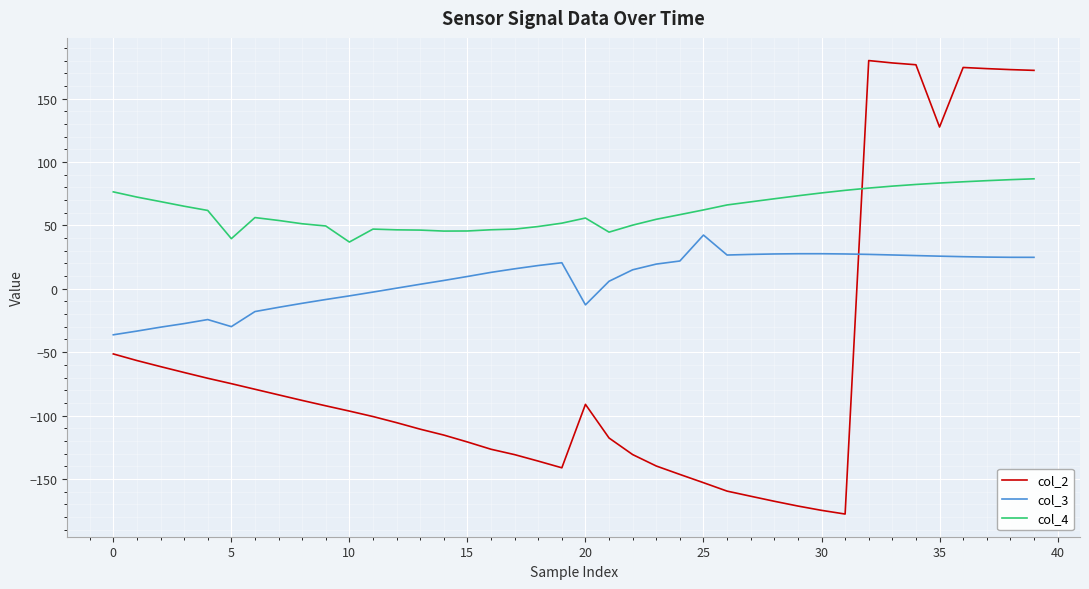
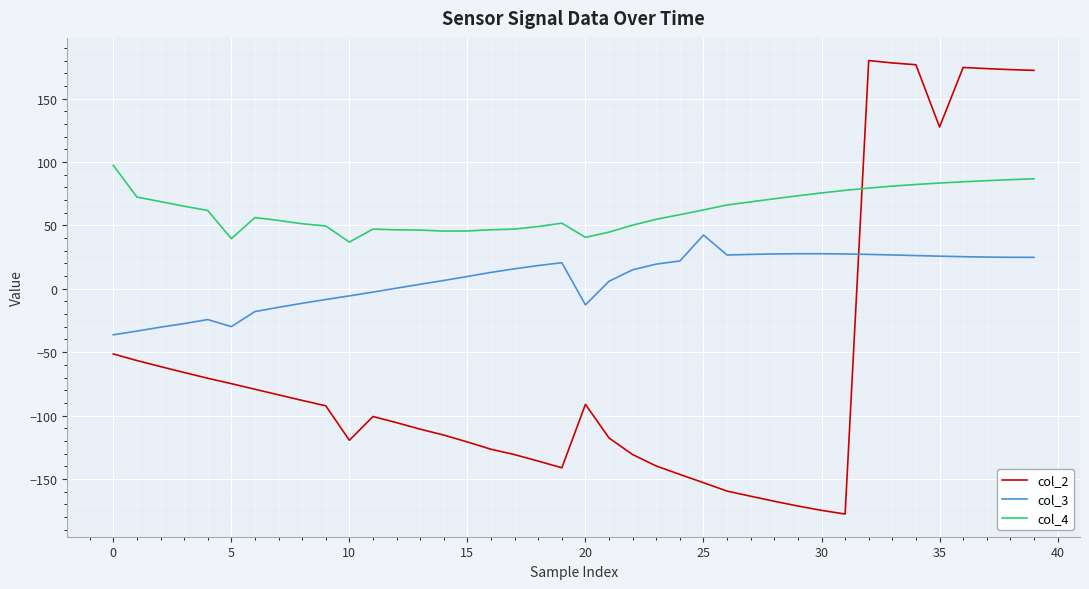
col_4, 0: 76 -> 97
col_2, 10: -96 -> -119
col_4, 20: 56 -> 41
